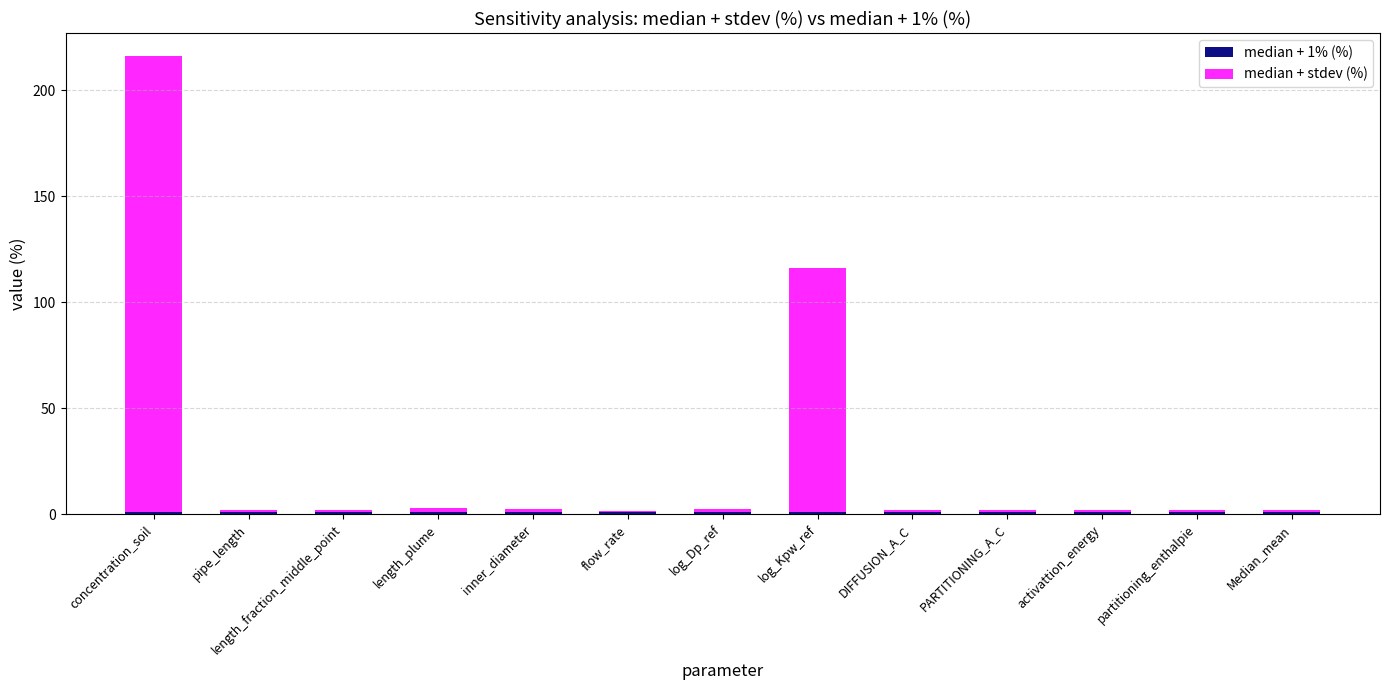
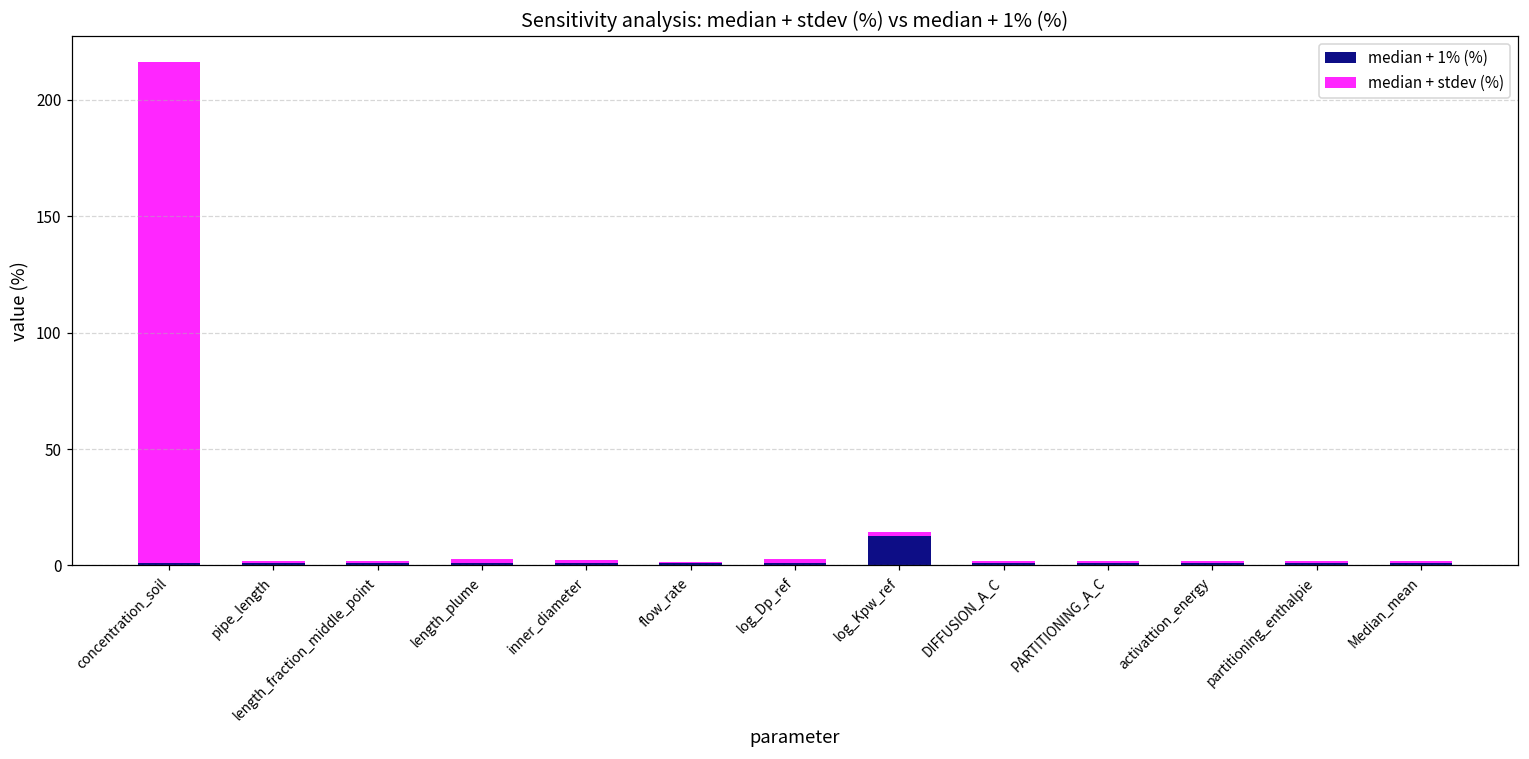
median + 1% (%), log_Kpw_ref: 1 -> 13
median + stdev (%), log_Kpw_ref: 115 -> 2
